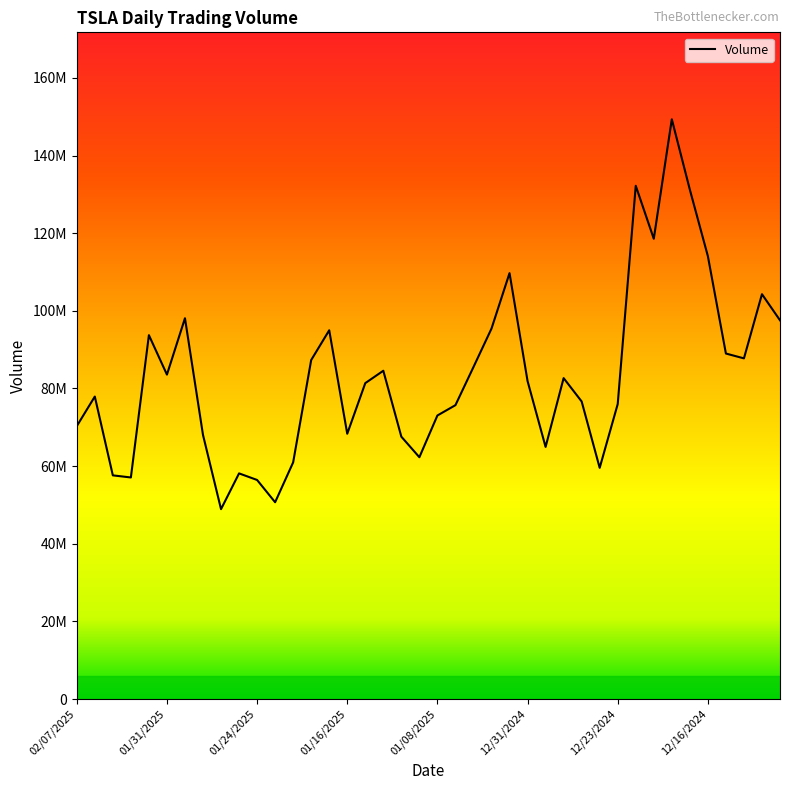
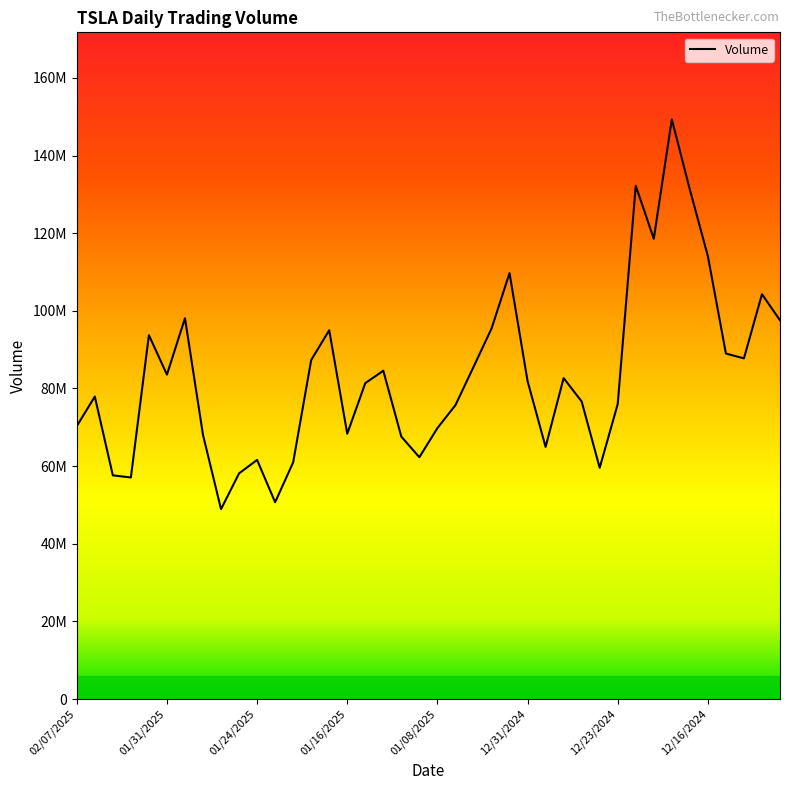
Volume, 01/24/2025: 56000000 -> 62000000
Volume, 01/08/2025: 73000000 -> 70000000
